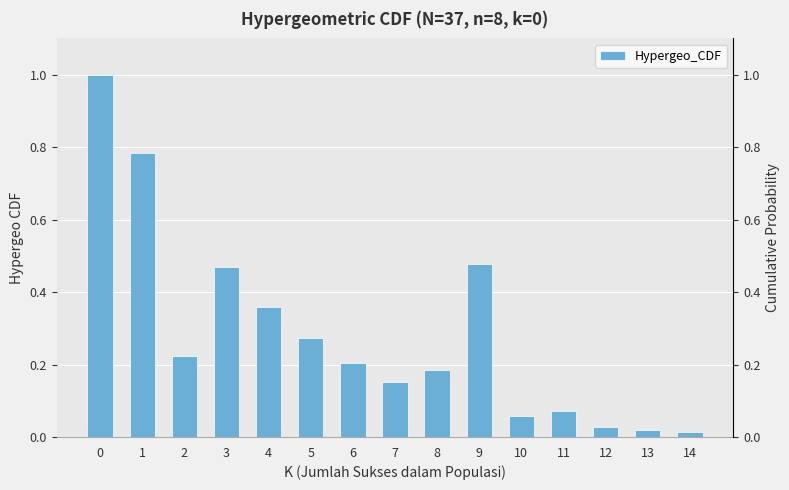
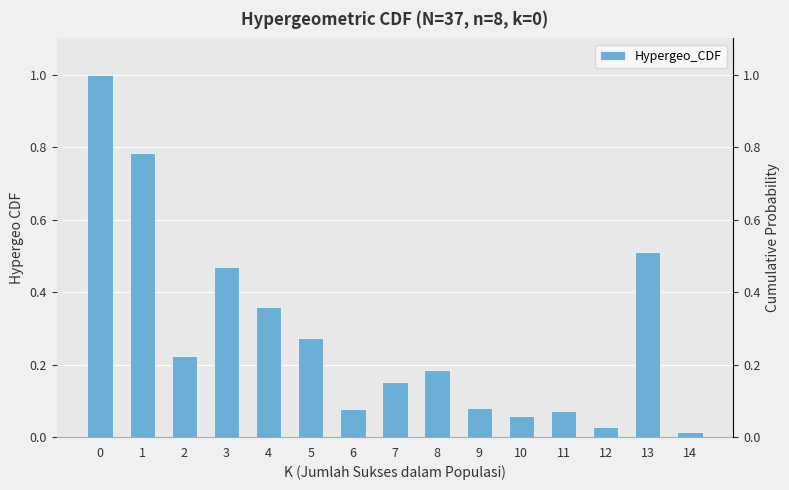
6: 0.20 -> 0.08
9: 0.48 -> 0.08
13: 0.02 -> 0.51
